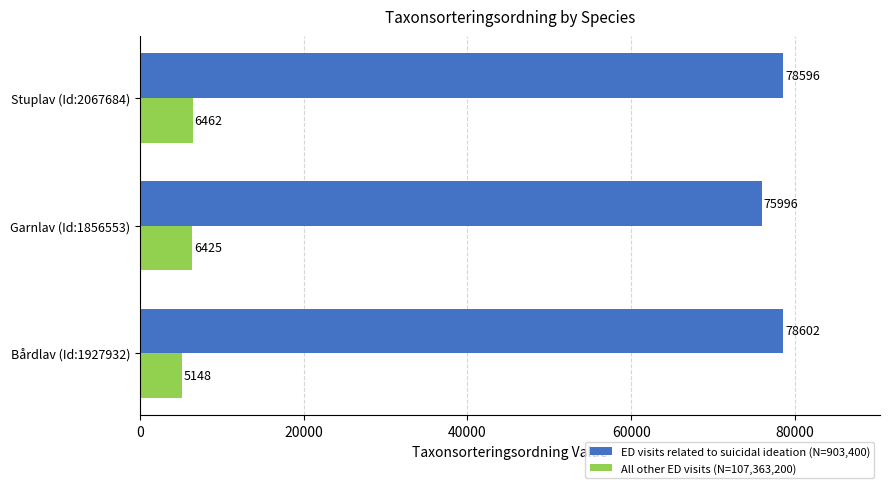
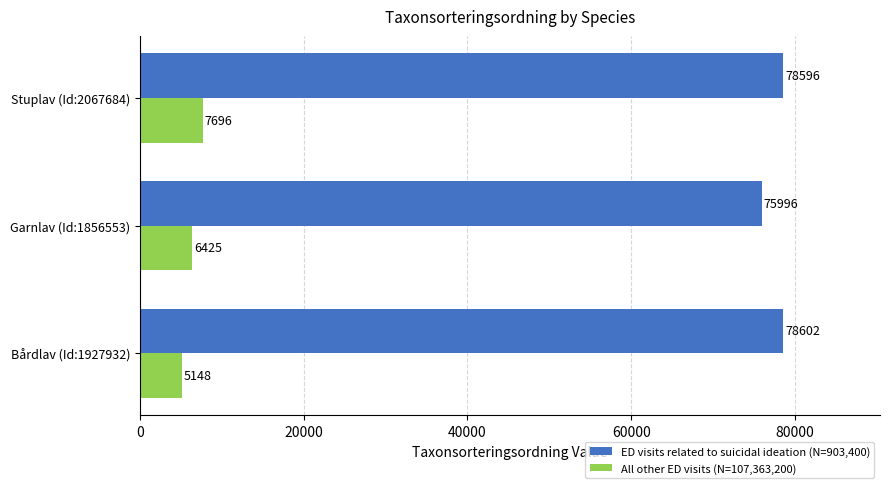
All other ED visits (N=107,363,200), Stuplav (Id:2067684): 6462 -> 7696
